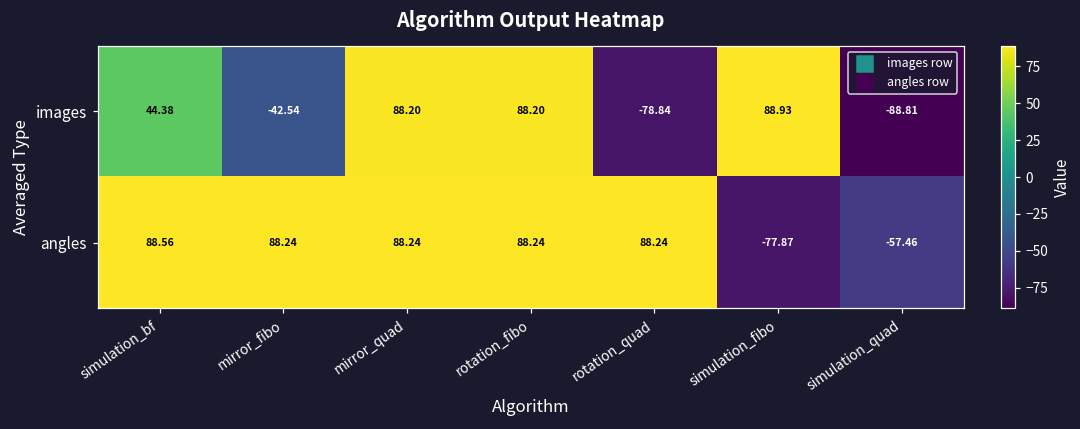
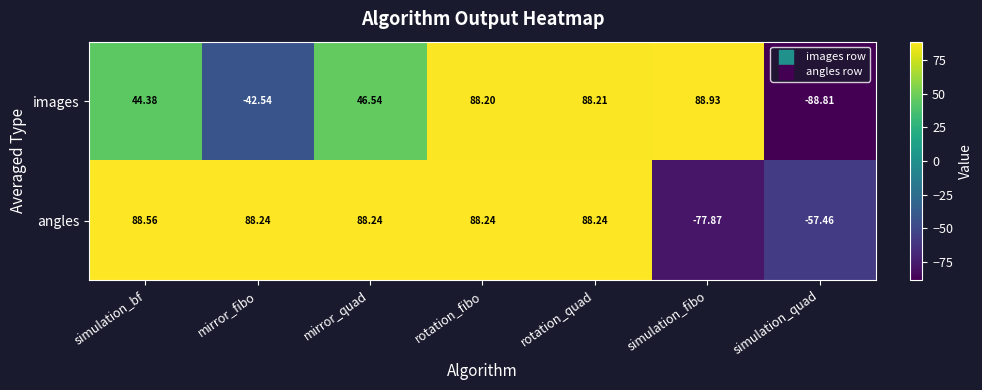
images, mirror_quad: 88.20 -> 46.54
images, rotation_quad: -78.84 -> 88.21
